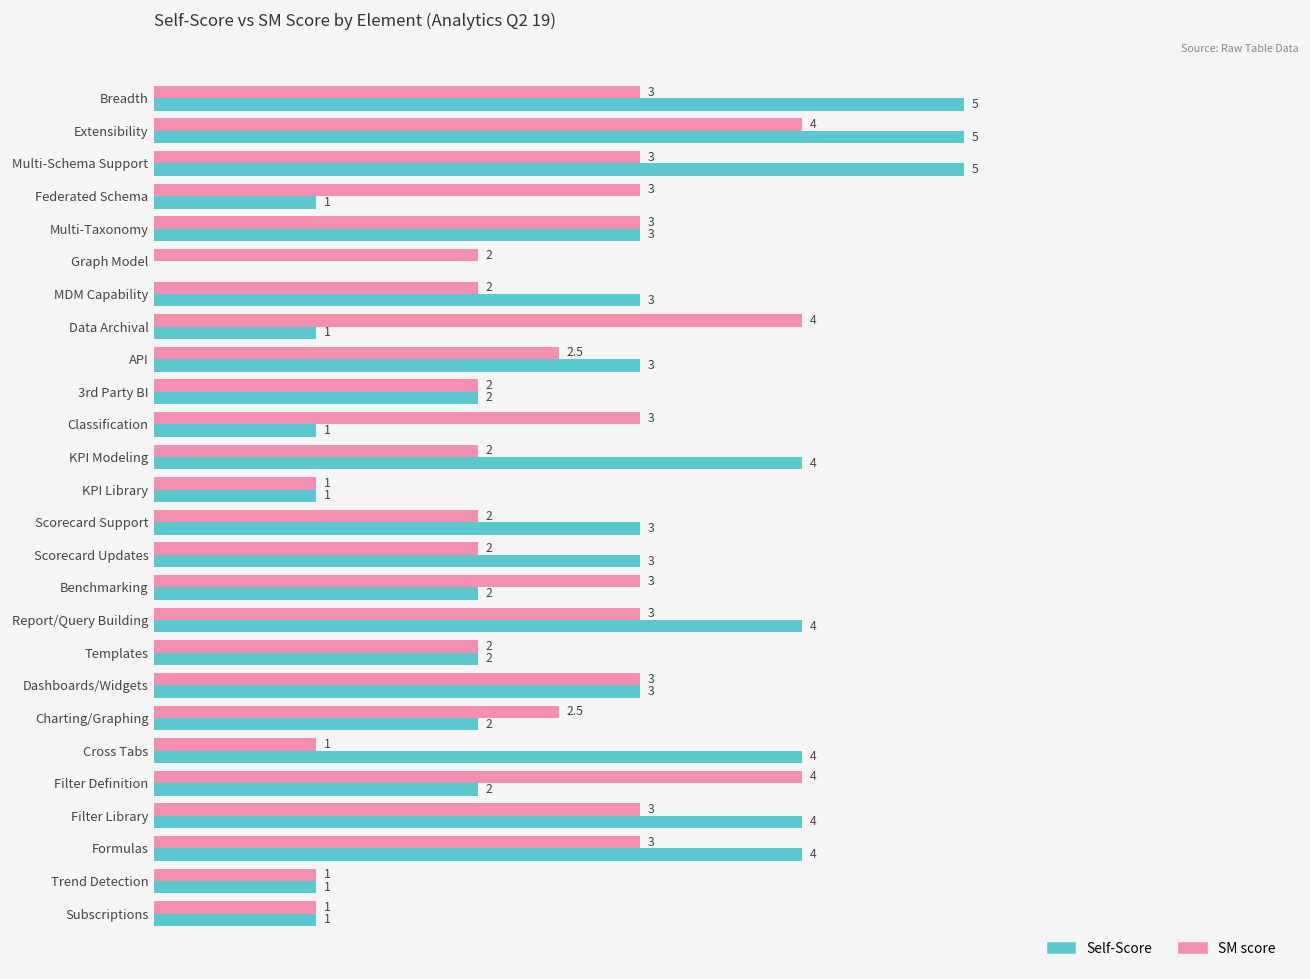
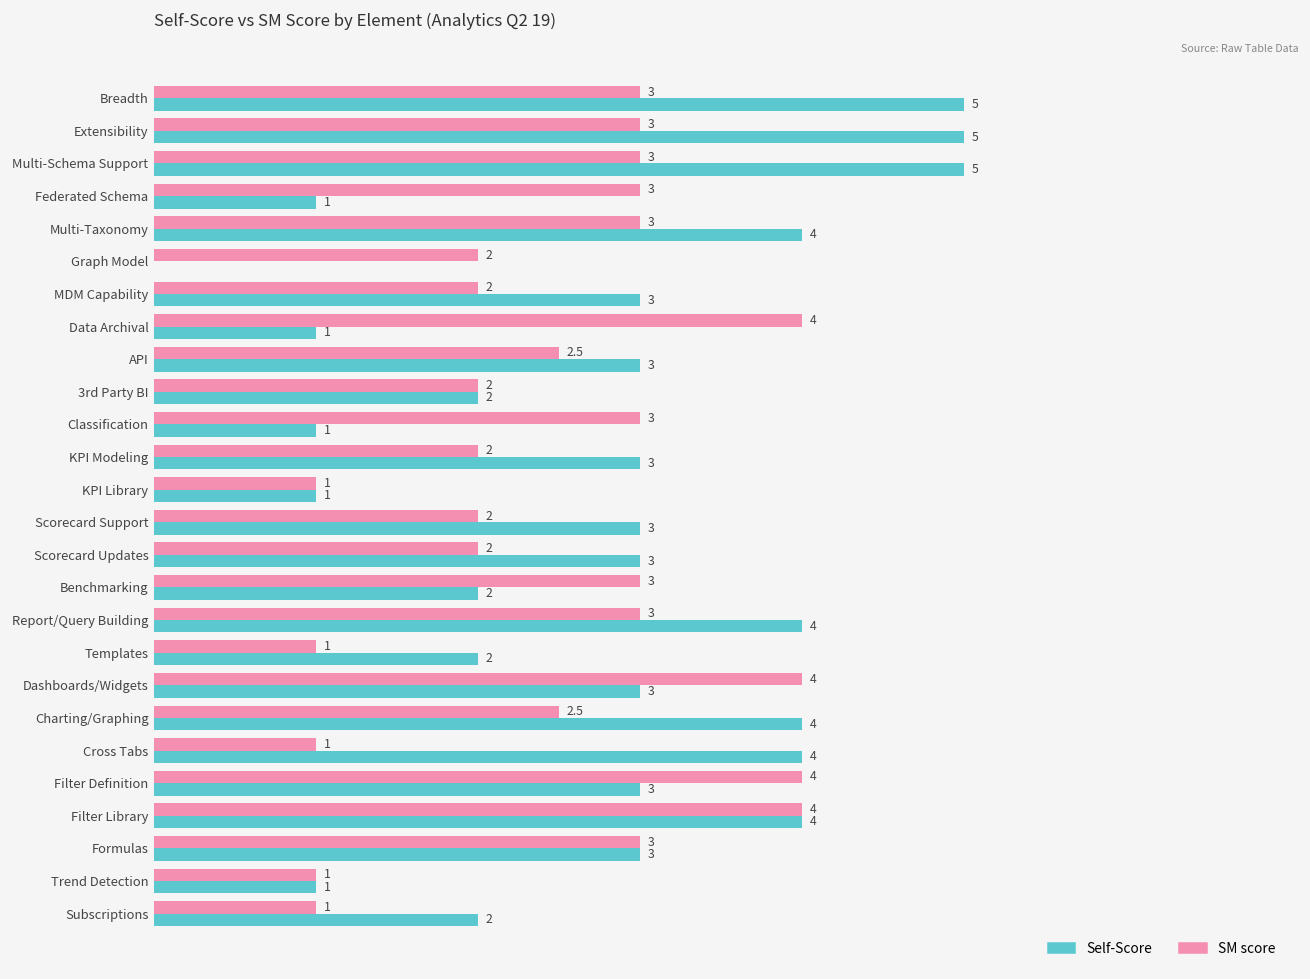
SM score, Extensibility: 4 -> 3
Self-Score, Multi-Taxonomy: 3 -> 4
Self-Score, KPI Modeling: 4 -> 3
SM score, Templates: 2 -> 1
SM score, Dashboards/Widgets: 3 -> 4
Self-Score, Charting/Graphing: 2 -> 4
Self-Score, Filter Definition: 2 -> 3
SM score, Filter Library: 3 -> 4
Self-Score, Formulas: 4 -> 3
Self-Score, Subscriptions: 1 -> 2
